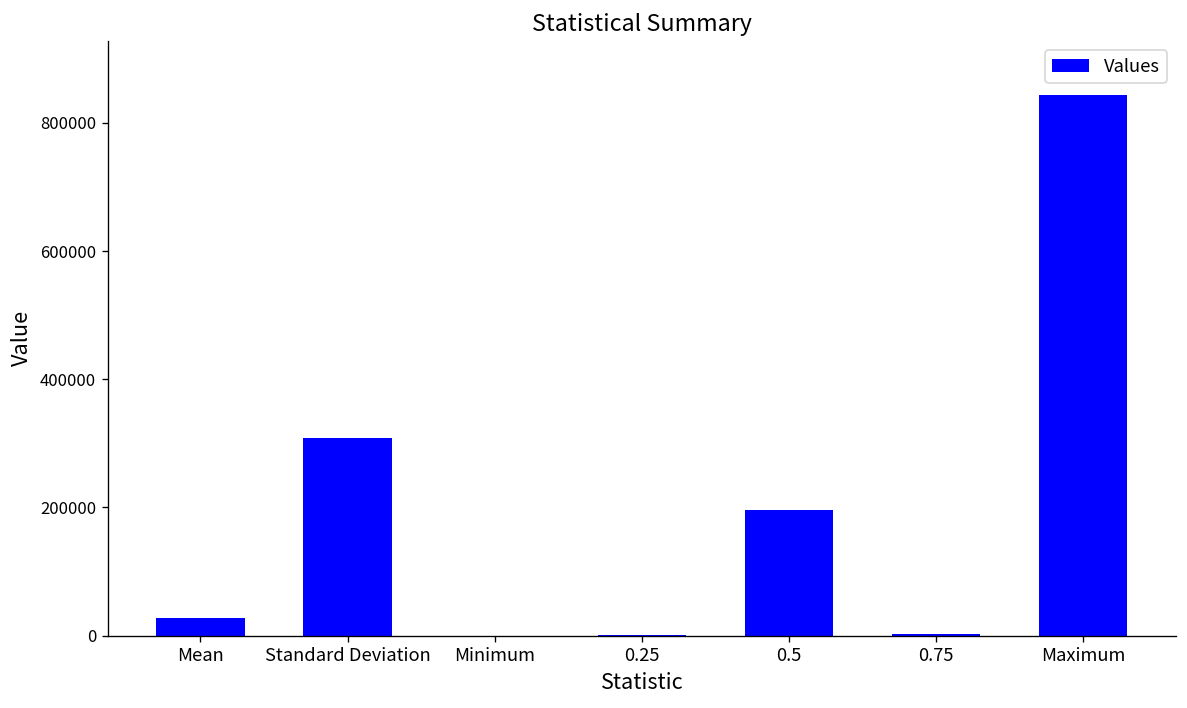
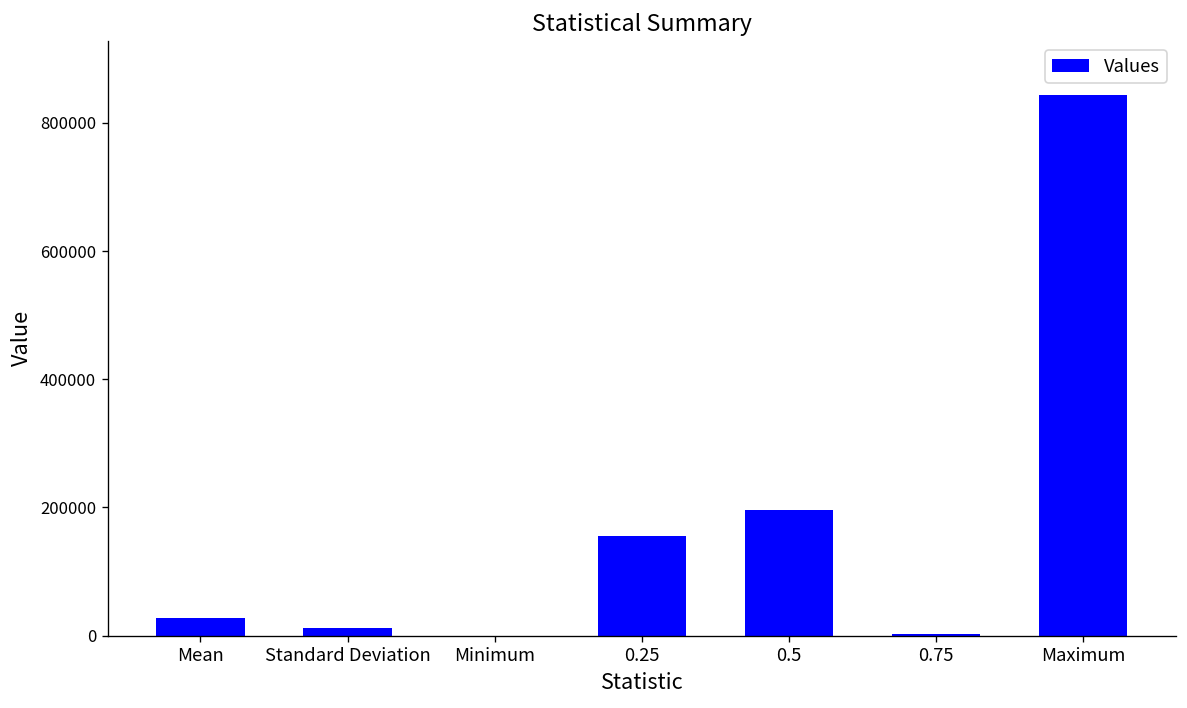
Standard Deviation: 310000 -> 10000
0.25: 0 -> 160000
